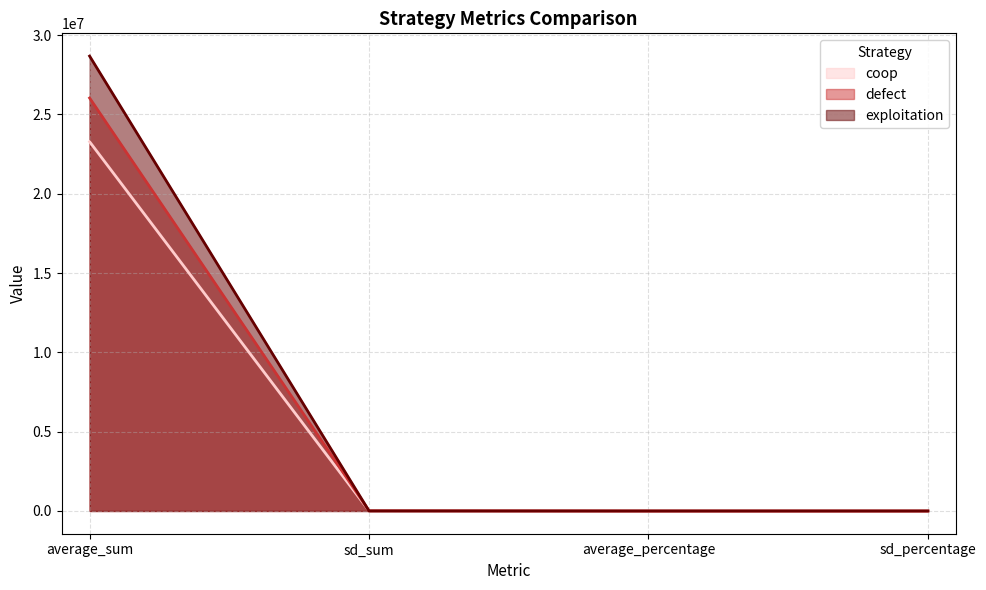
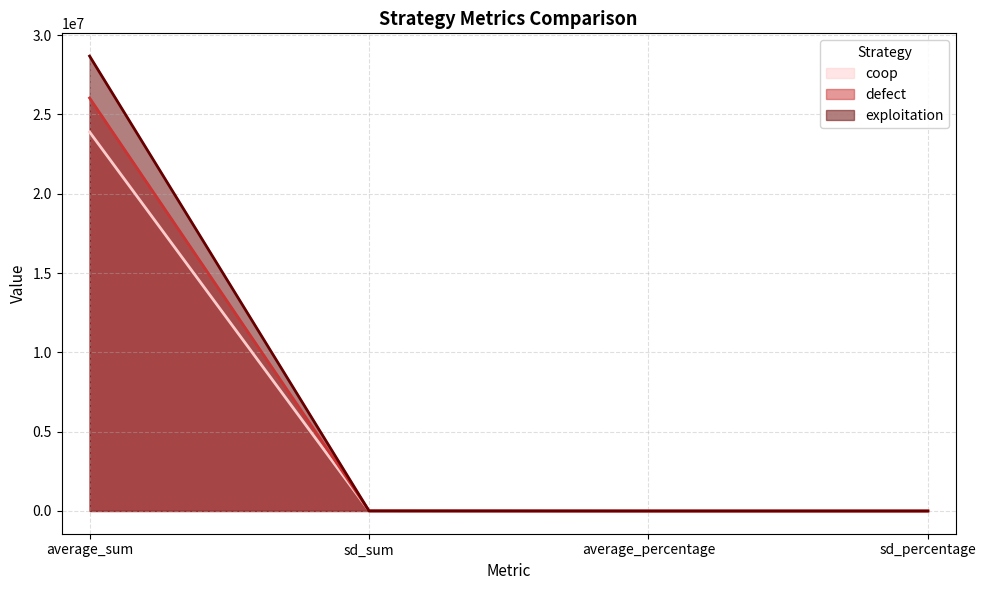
coop, average_sum: 23300000 -> 23900000
